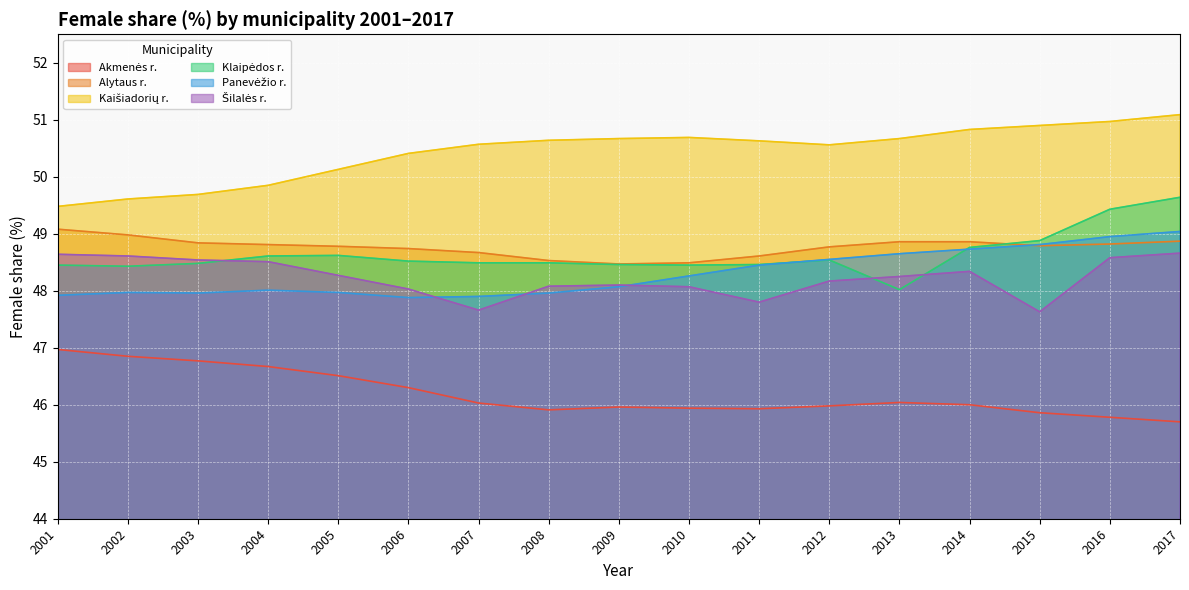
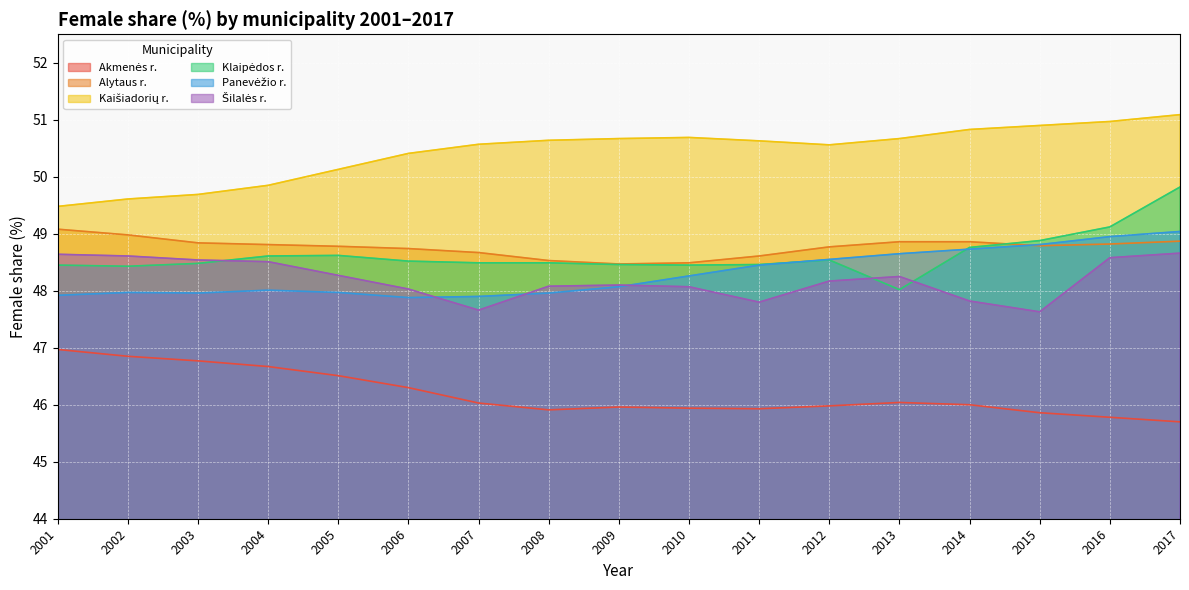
Šilalės r., 2014: 48.3 -> 47.8
Klaipėdos r., 2016: 49.4 -> 49.1
Klaipėdos r., 2017: 49.6 -> 49.8
